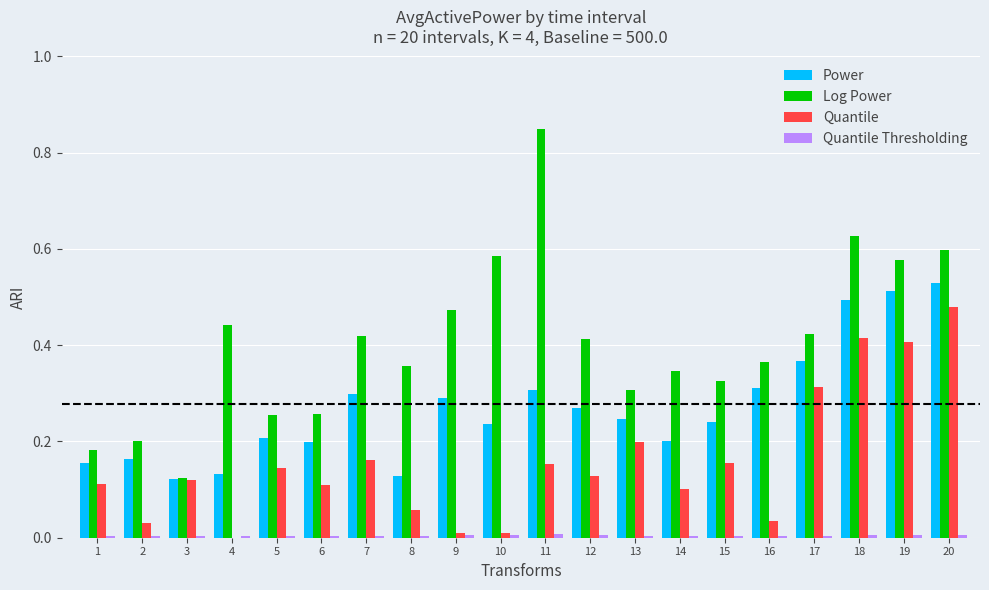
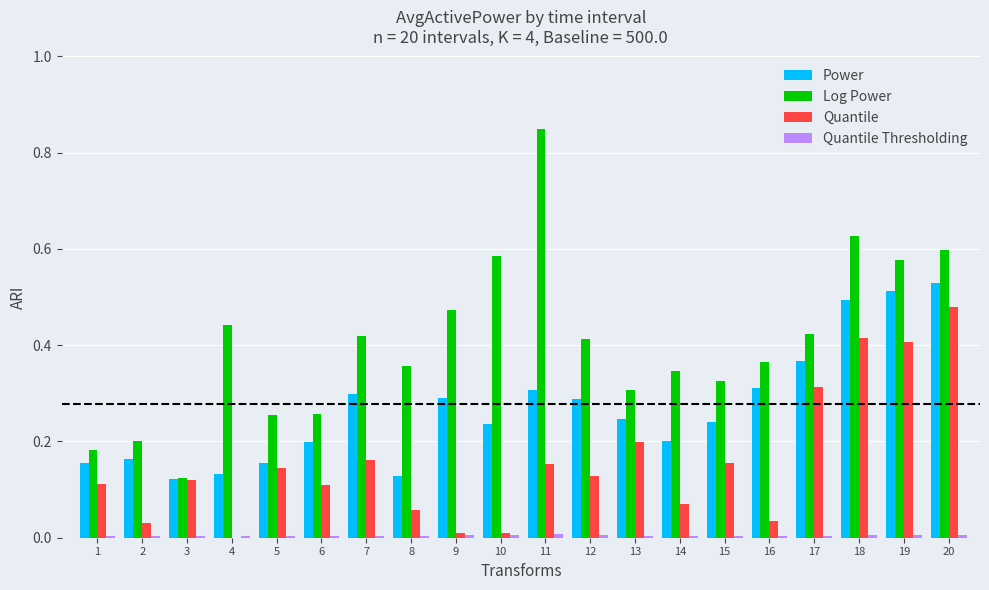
Power, 5: 0.21 -> 0.16
Power, 12: 0.27 -> 0.29
Quantile, 14: 0.10 -> 0.07
